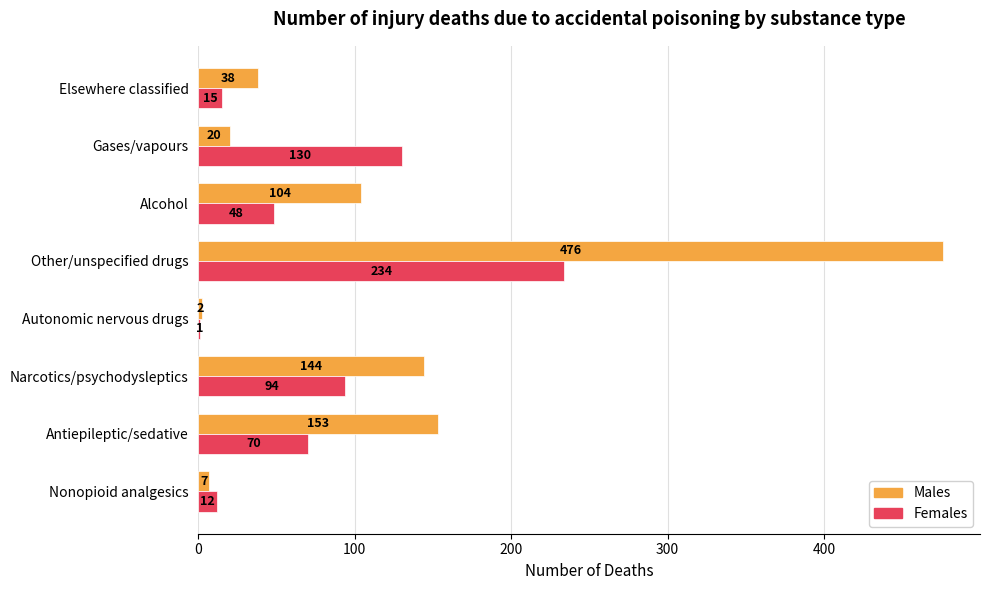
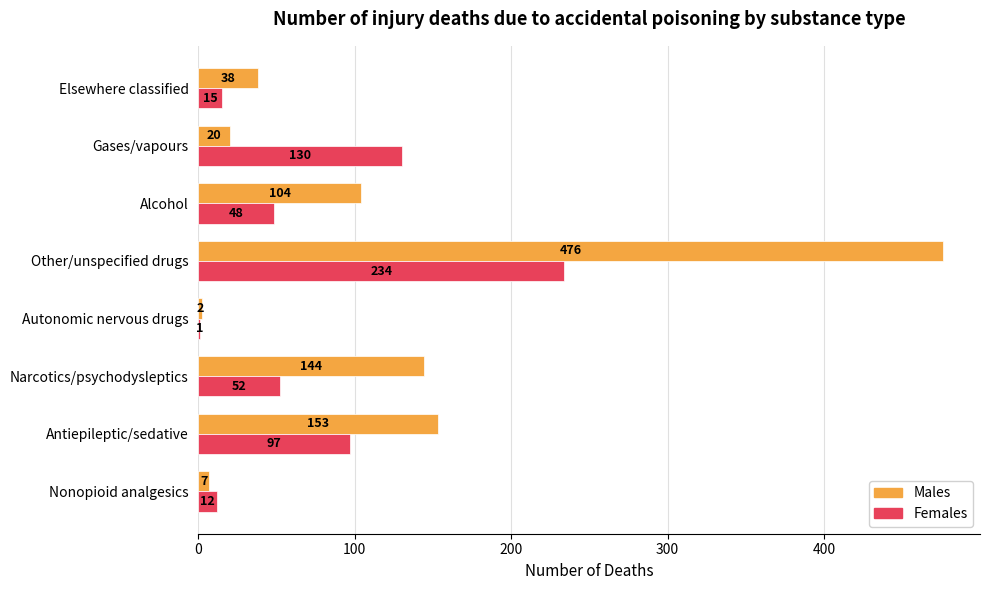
Females, Narcotics/psychodysleptics: 94 -> 52
Females, Antiepileptic/sedative: 70 -> 97
